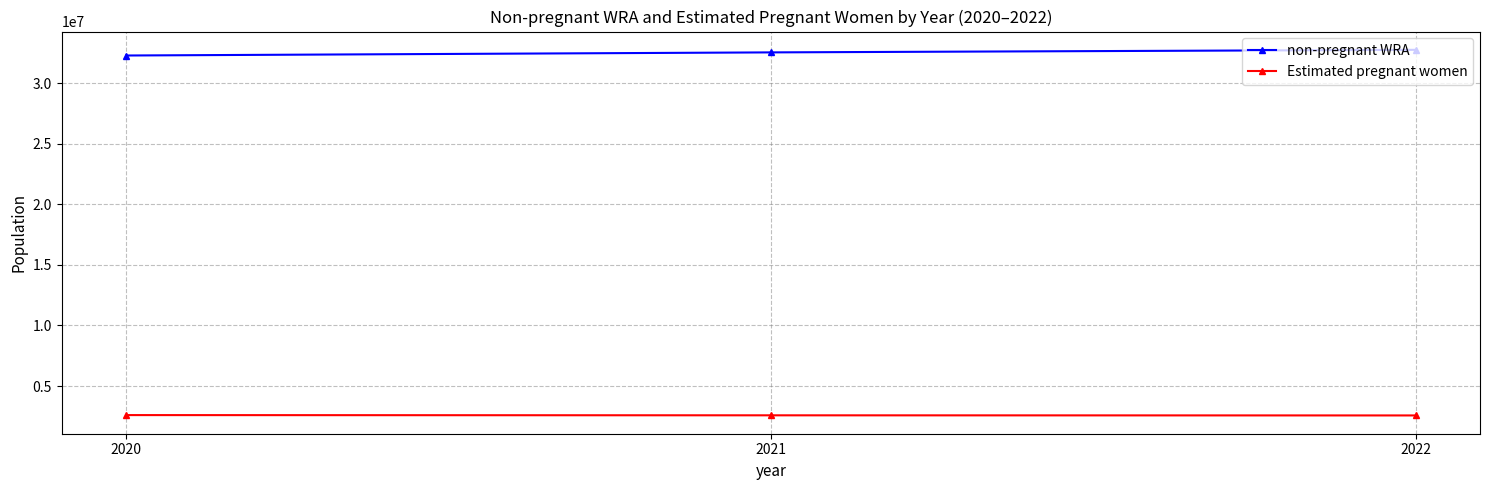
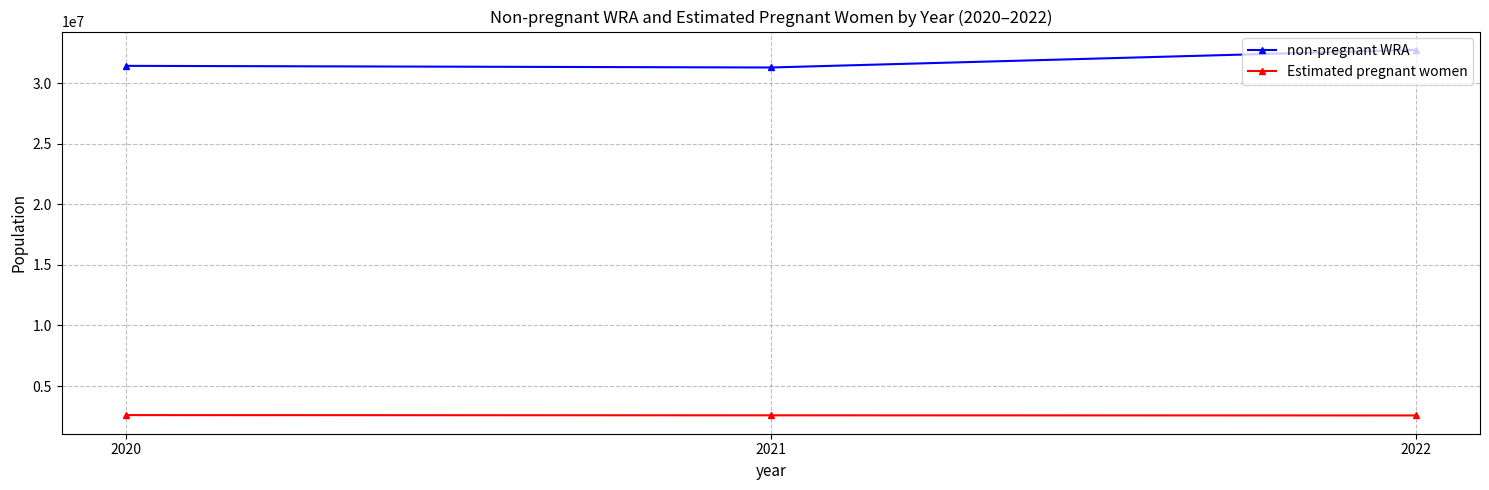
non-pregnant WRA, 2020: 32300000 -> 31400000
non-pregnant WRA, 2021: 32500000 -> 31300000
